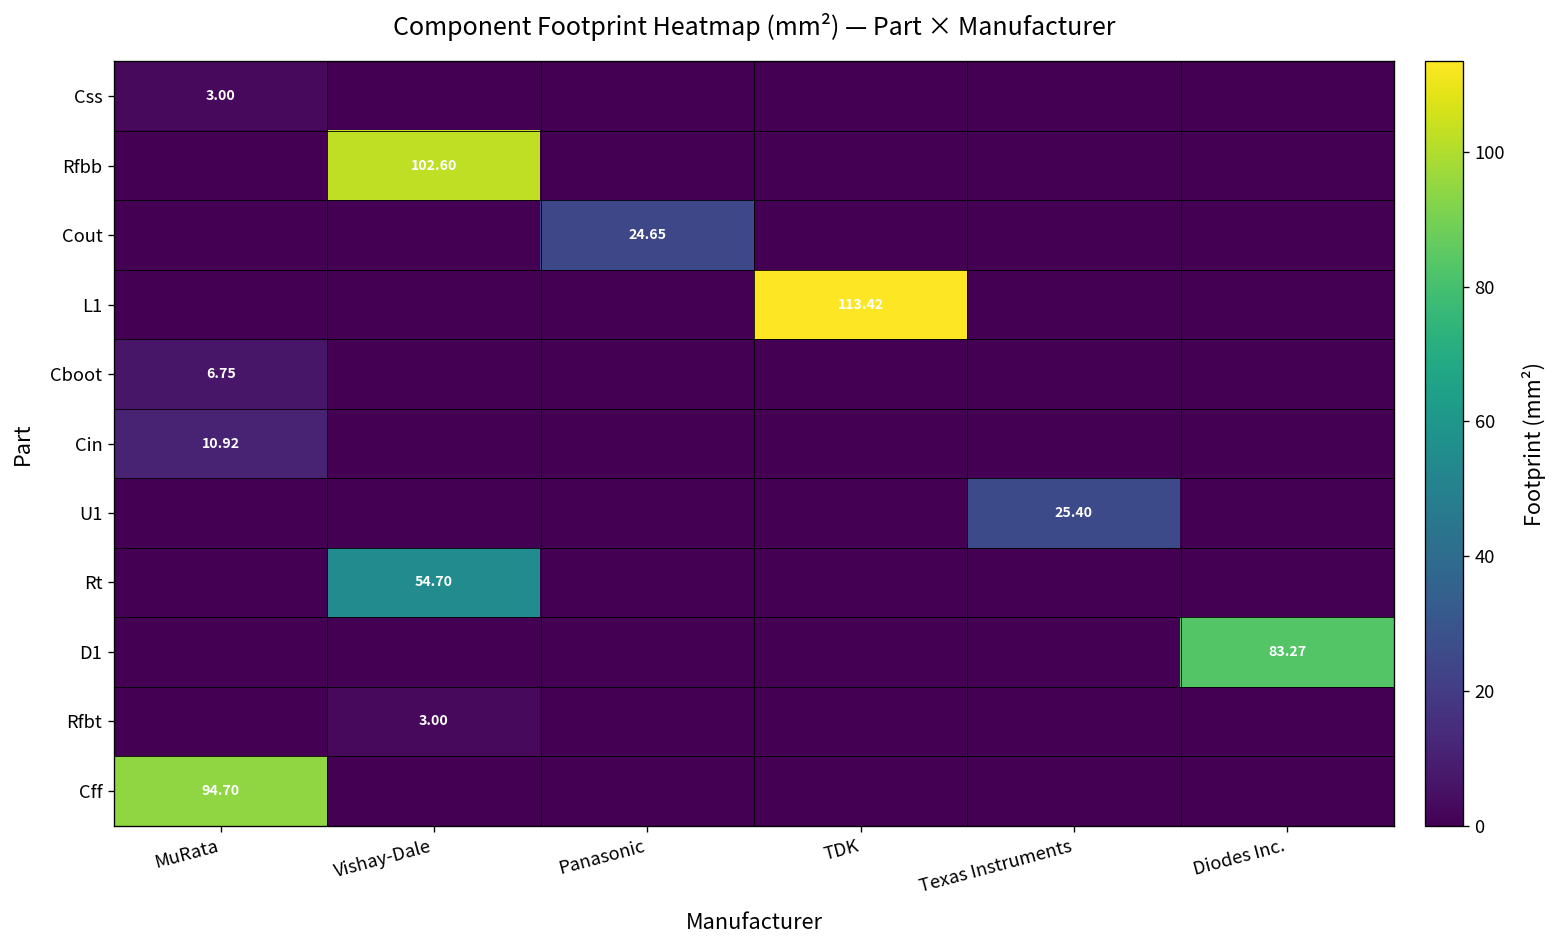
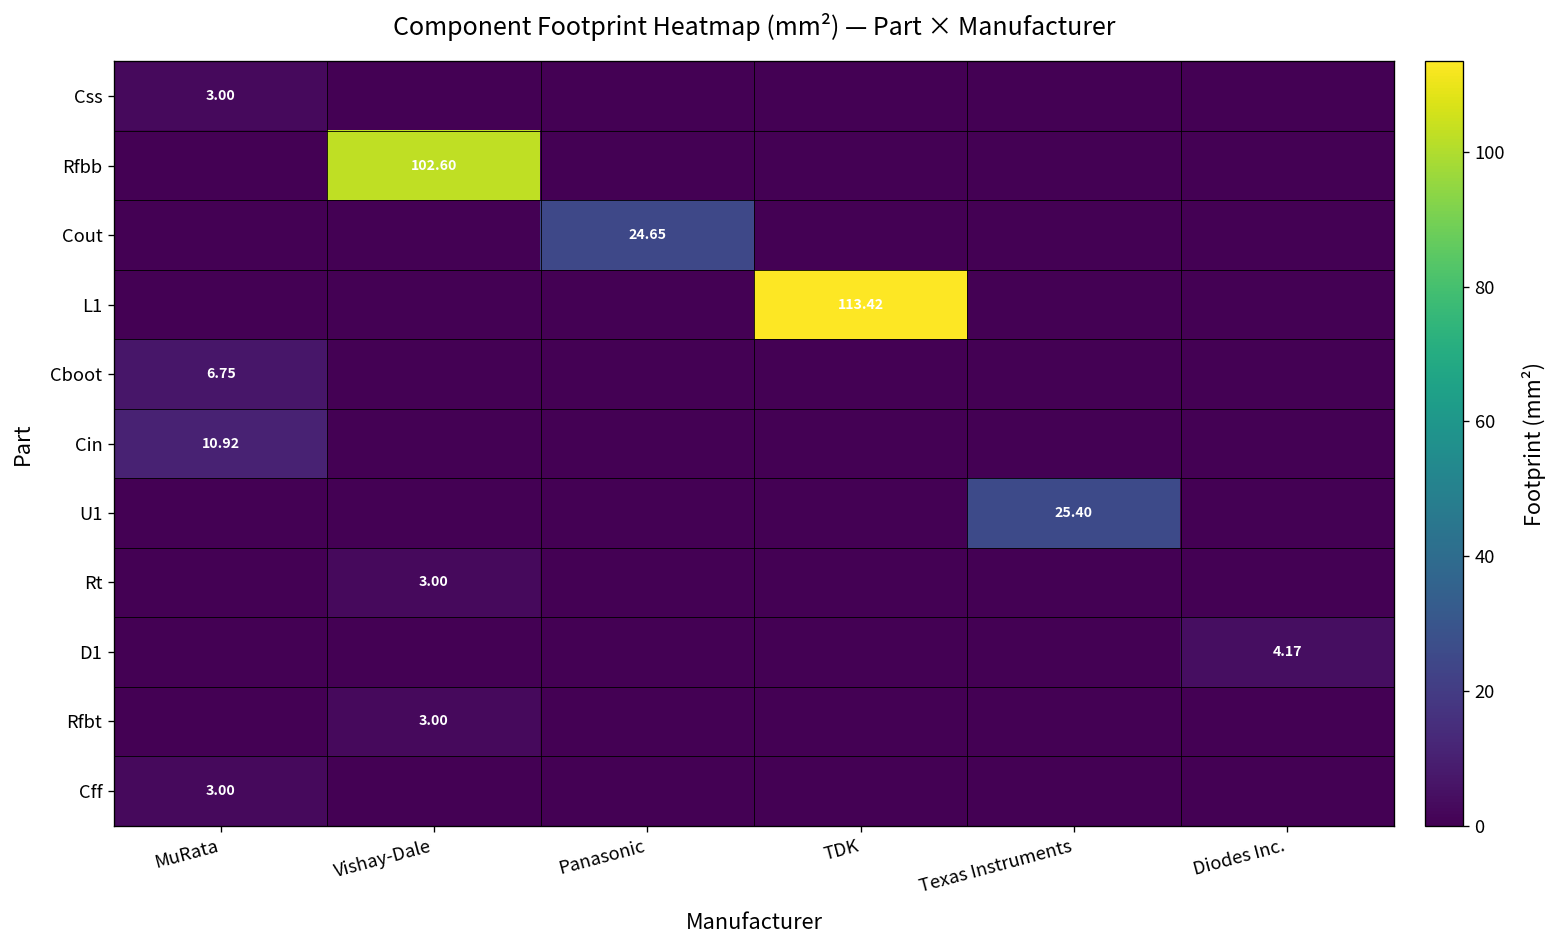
Rt, Vishay-Dale: 54.70 -> 3.00
D1, Diodes Inc.: 83.27 -> 4.17
Cff, MuRata: 94.70 -> 3.00
